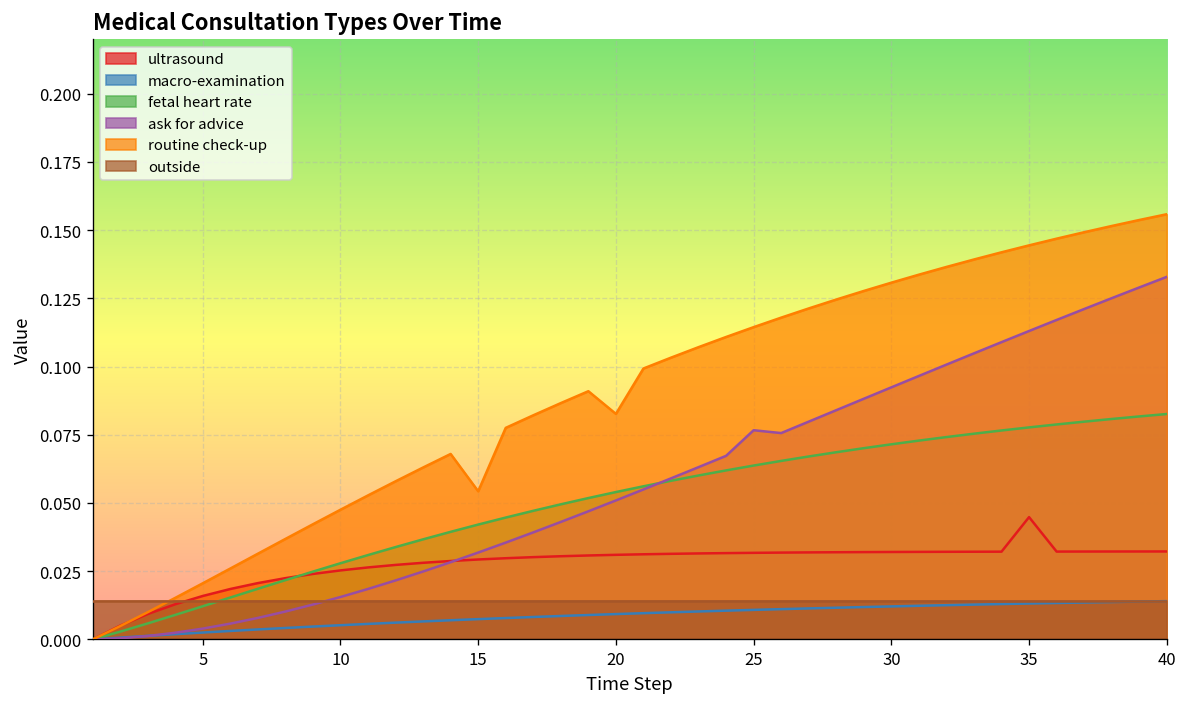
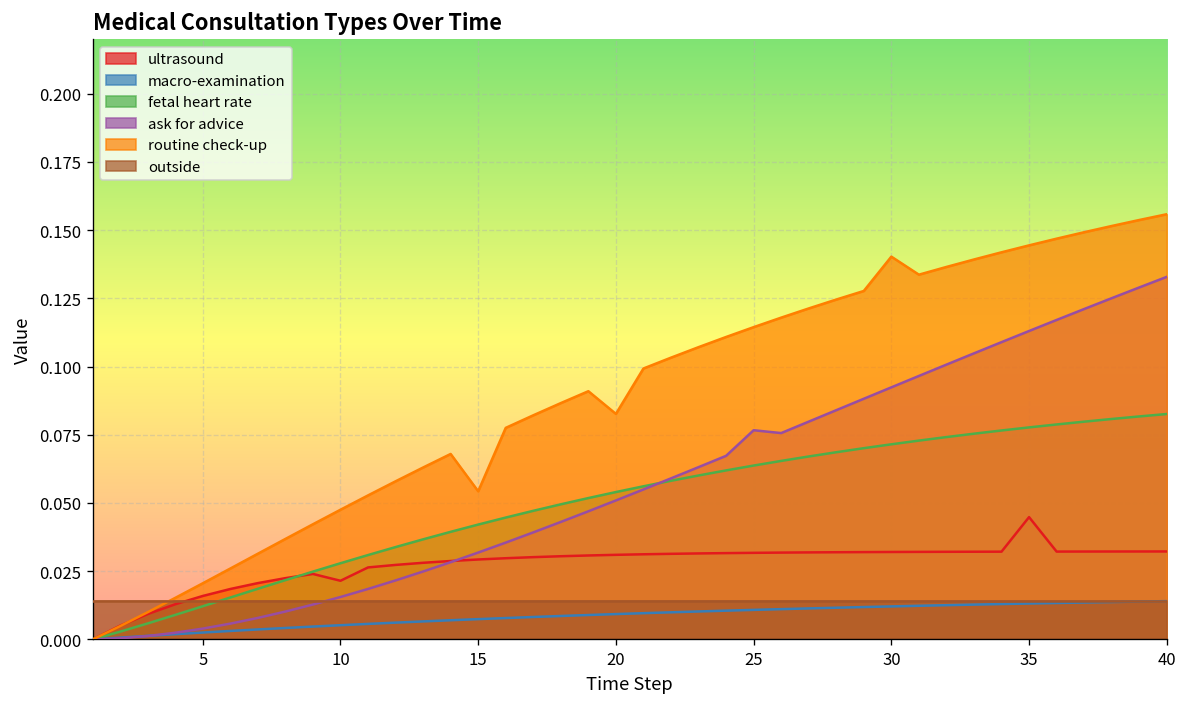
ultrasound, 10: 0.025 -> 0.022
routine check-up, 30: 0.131 -> 0.140
